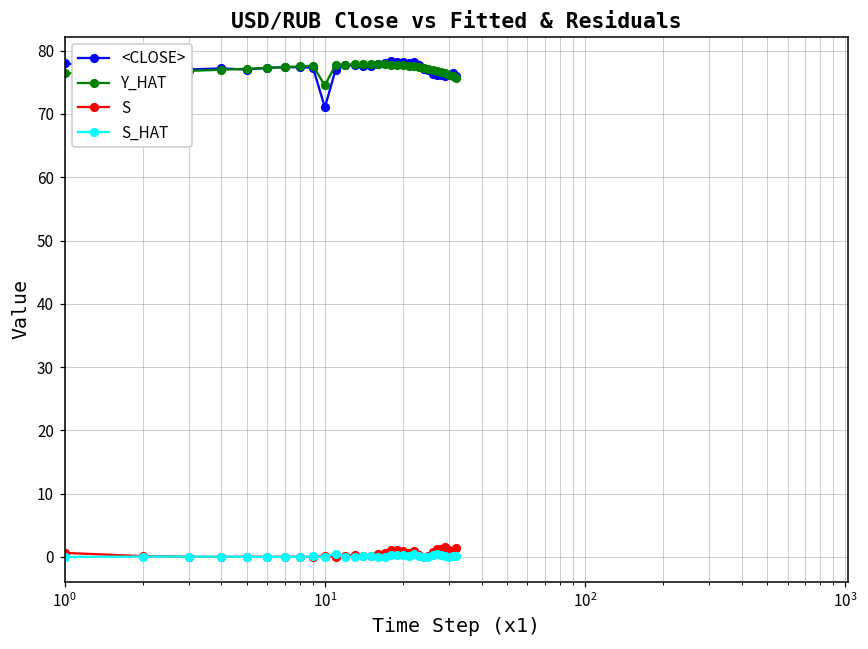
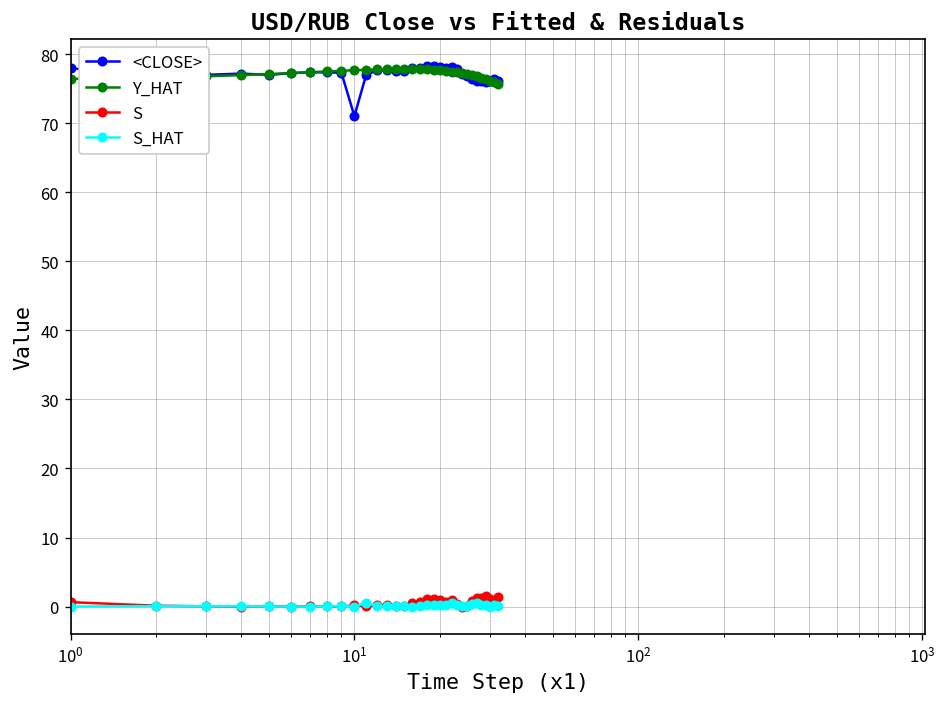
Y_HAT, 10^1: 75 -> 78
